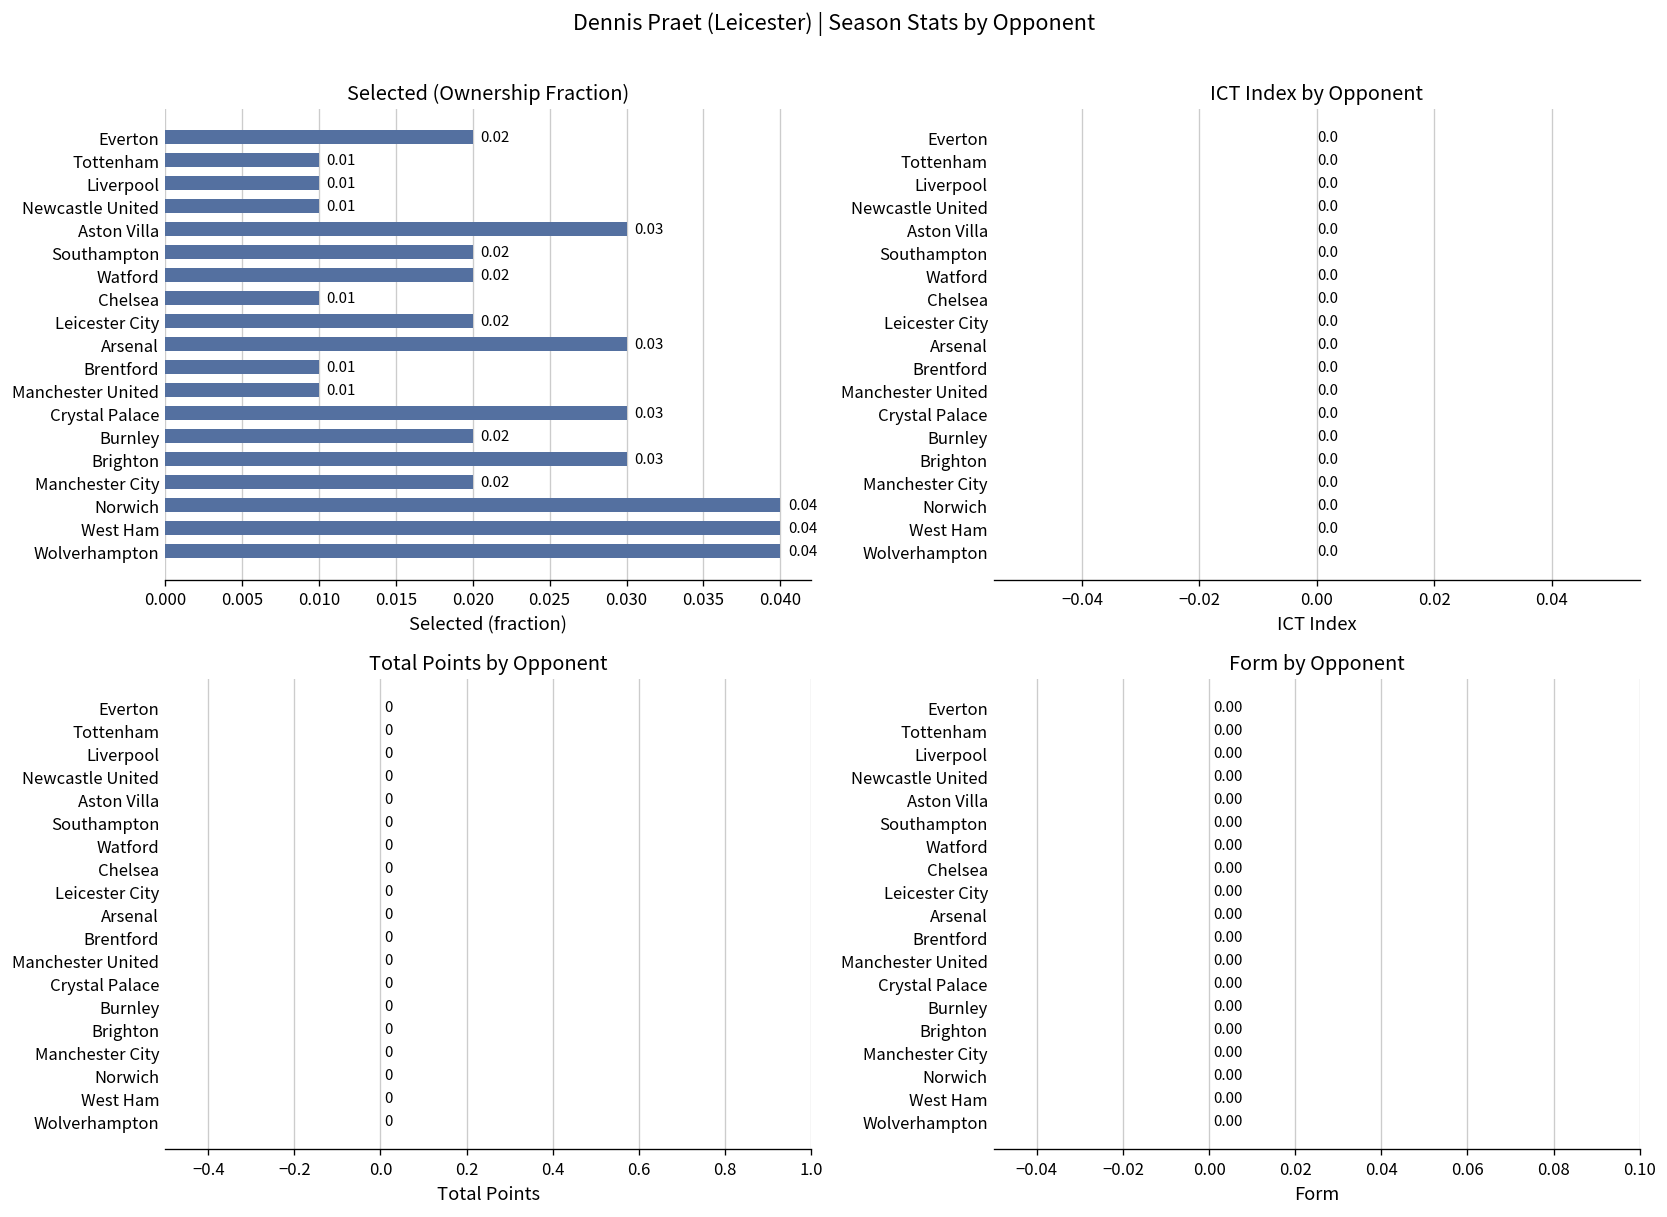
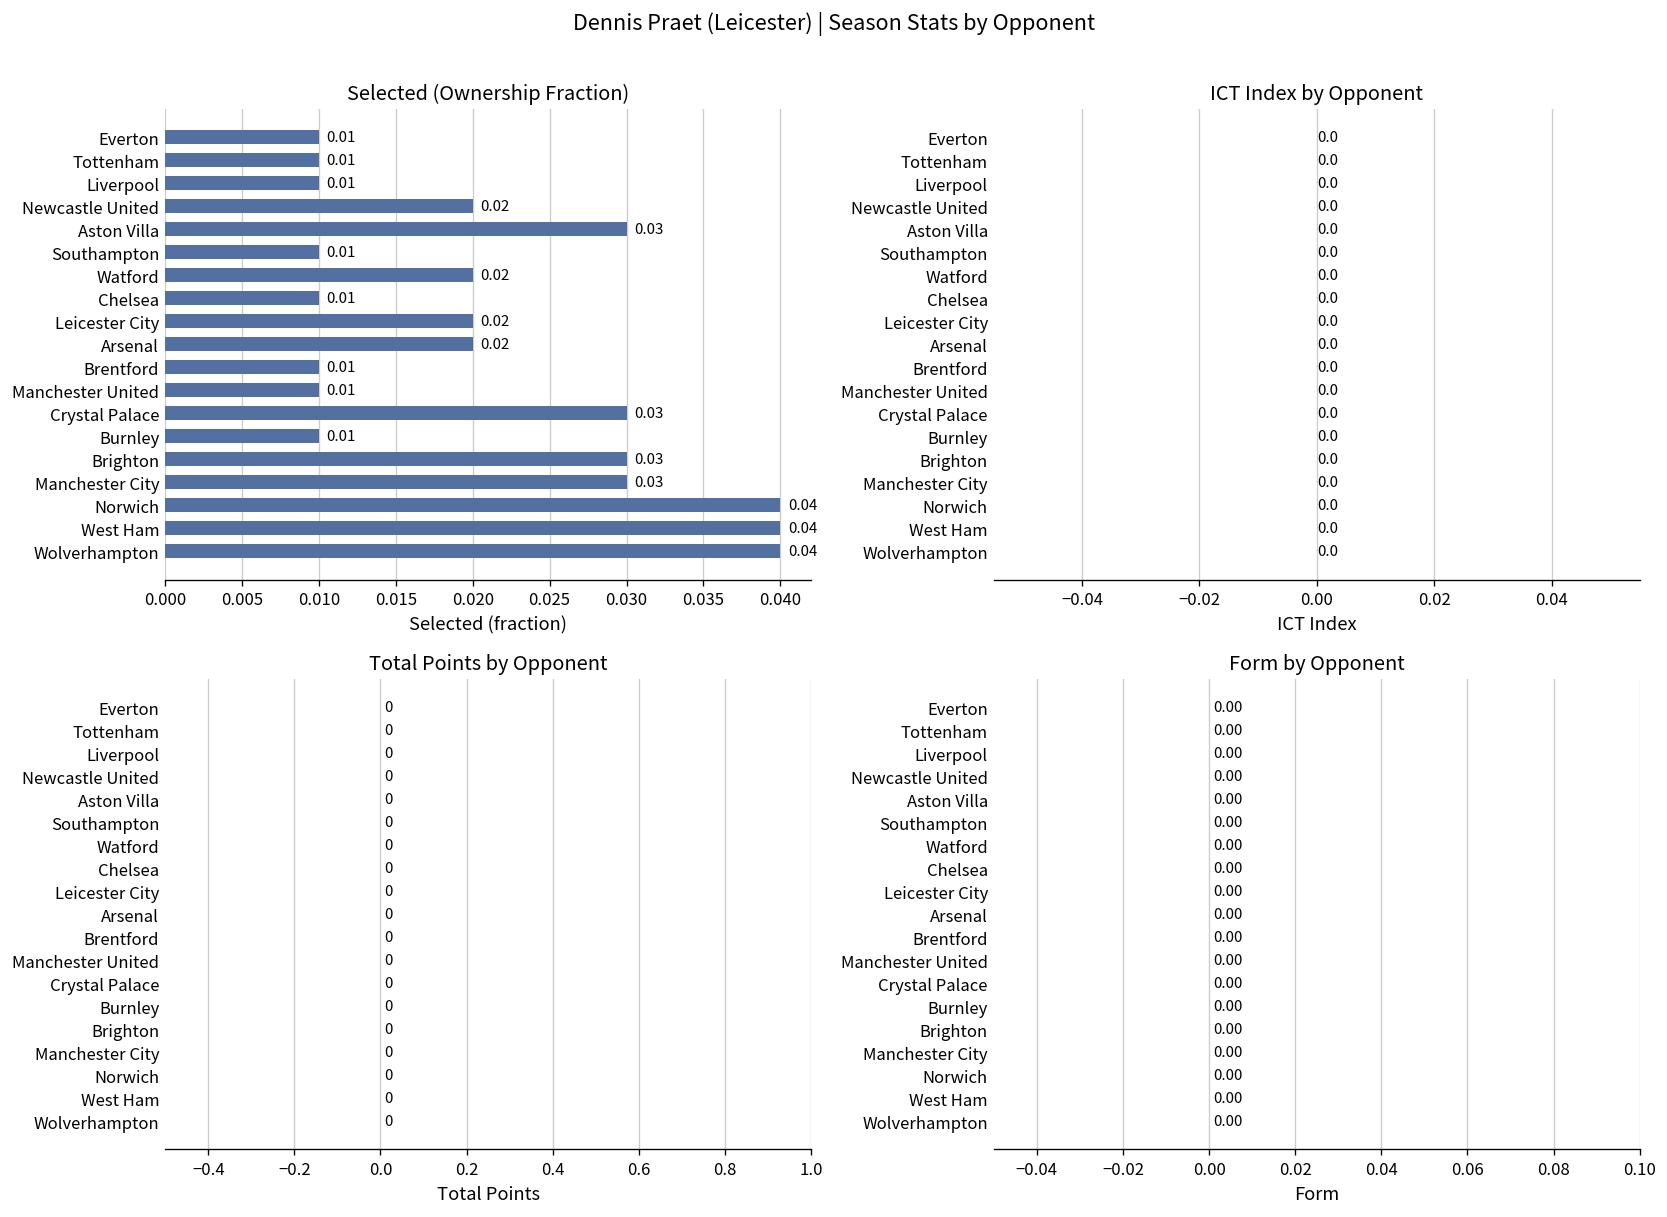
Selected (Ownership Fraction), Everton: 0.02 -> 0.01
Selected (Ownership Fraction), Newcastle United: 0.01 -> 0.02
Selected (Ownership Fraction), Southampton: 0.02 -> 0.01
Selected (Ownership Fraction), Arsenal: 0.03 -> 0.02
Selected (Ownership Fraction), Burnley: 0.02 -> 0.01
Selected (Ownership Fraction), Manchester City: 0.02 -> 0.03
